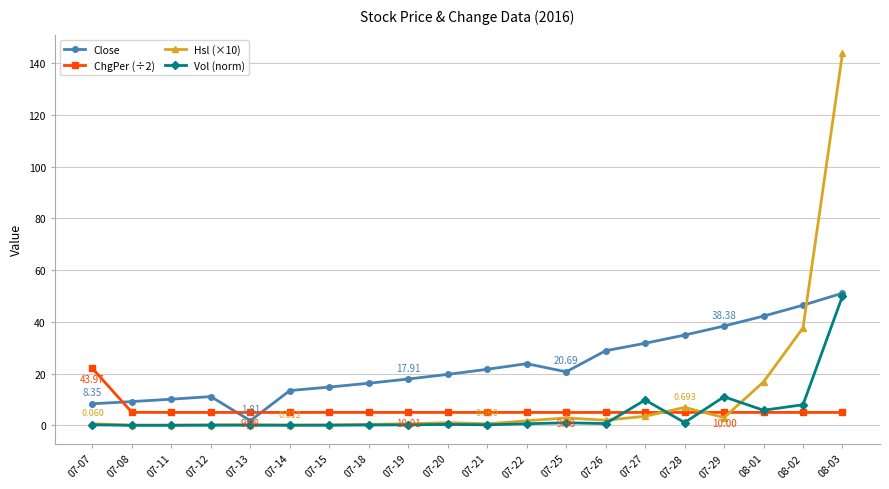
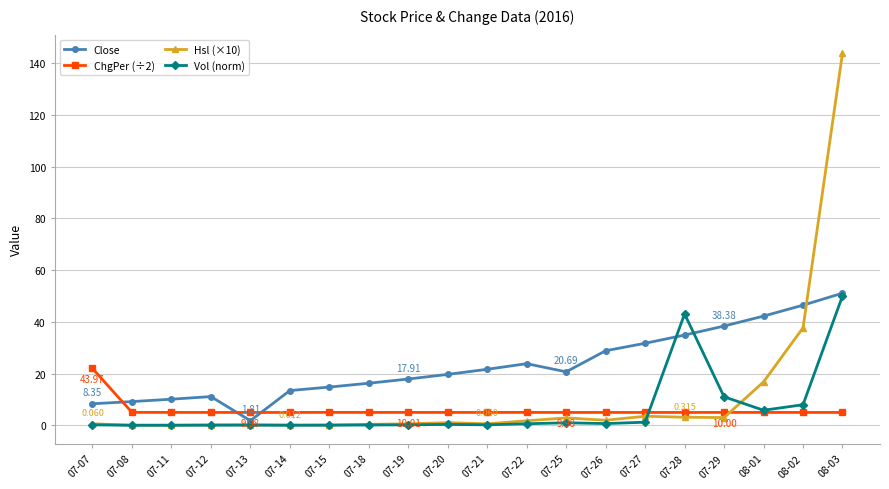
Vol (norm), 07-27: 10 -> 1
Hsl (×10), 07-28: 0.693 -> 0.315
Vol (norm), 07-28: 1 -> 43
